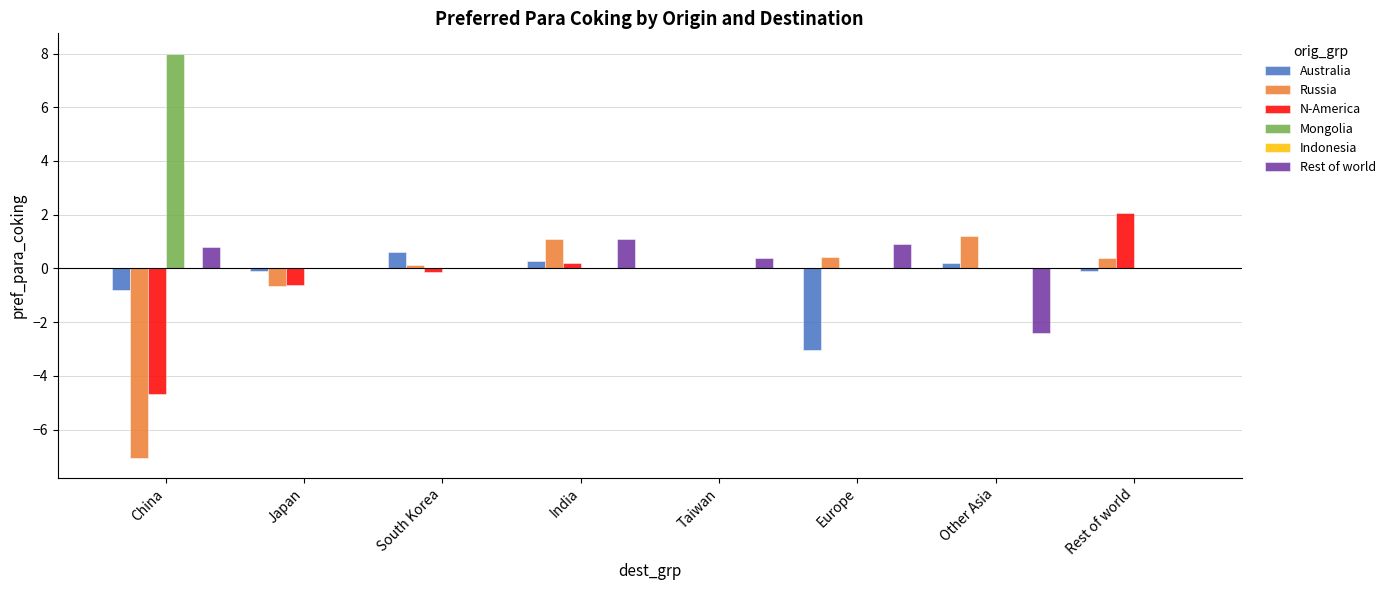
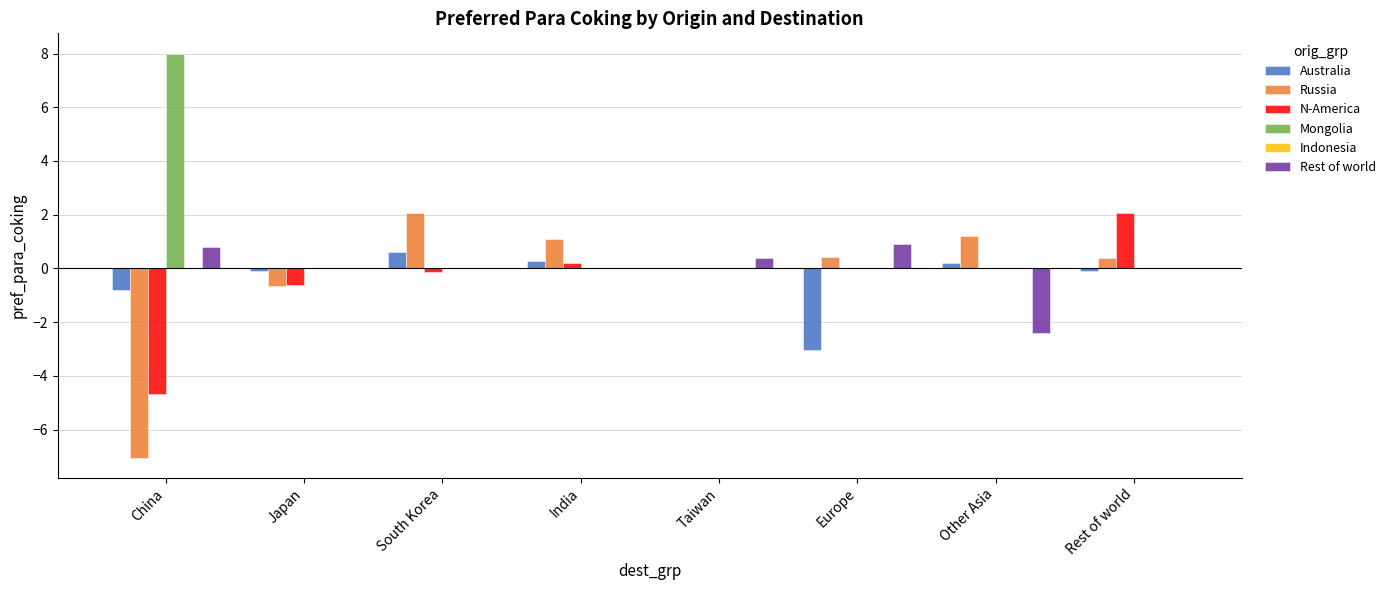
Russia, South Korea: 0.1 -> 2.1
Rest of world, India: 1.1 -> 0.0
